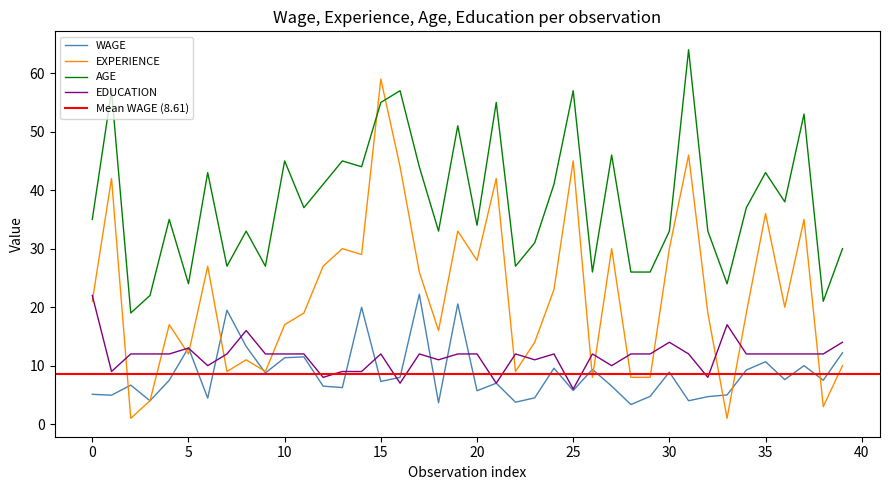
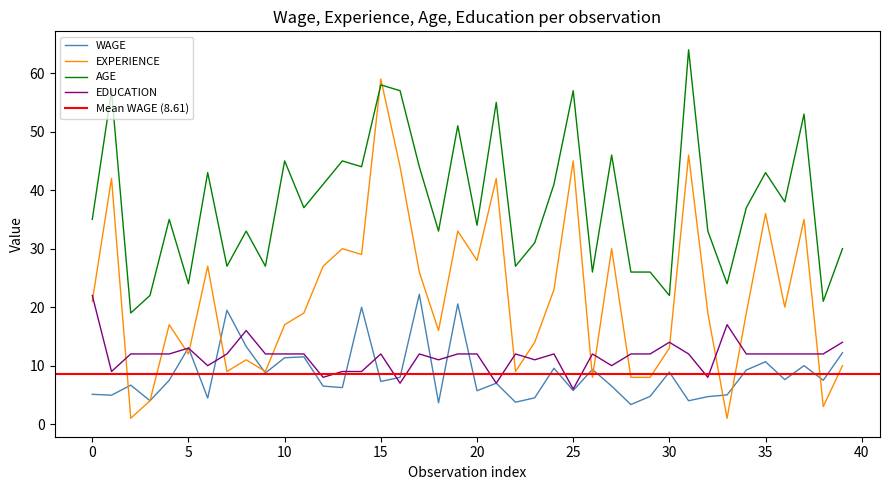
AGE, 15: 55 -> 58
EXPERIENCE, 30: 30 -> 13
AGE, 30: 33 -> 22
